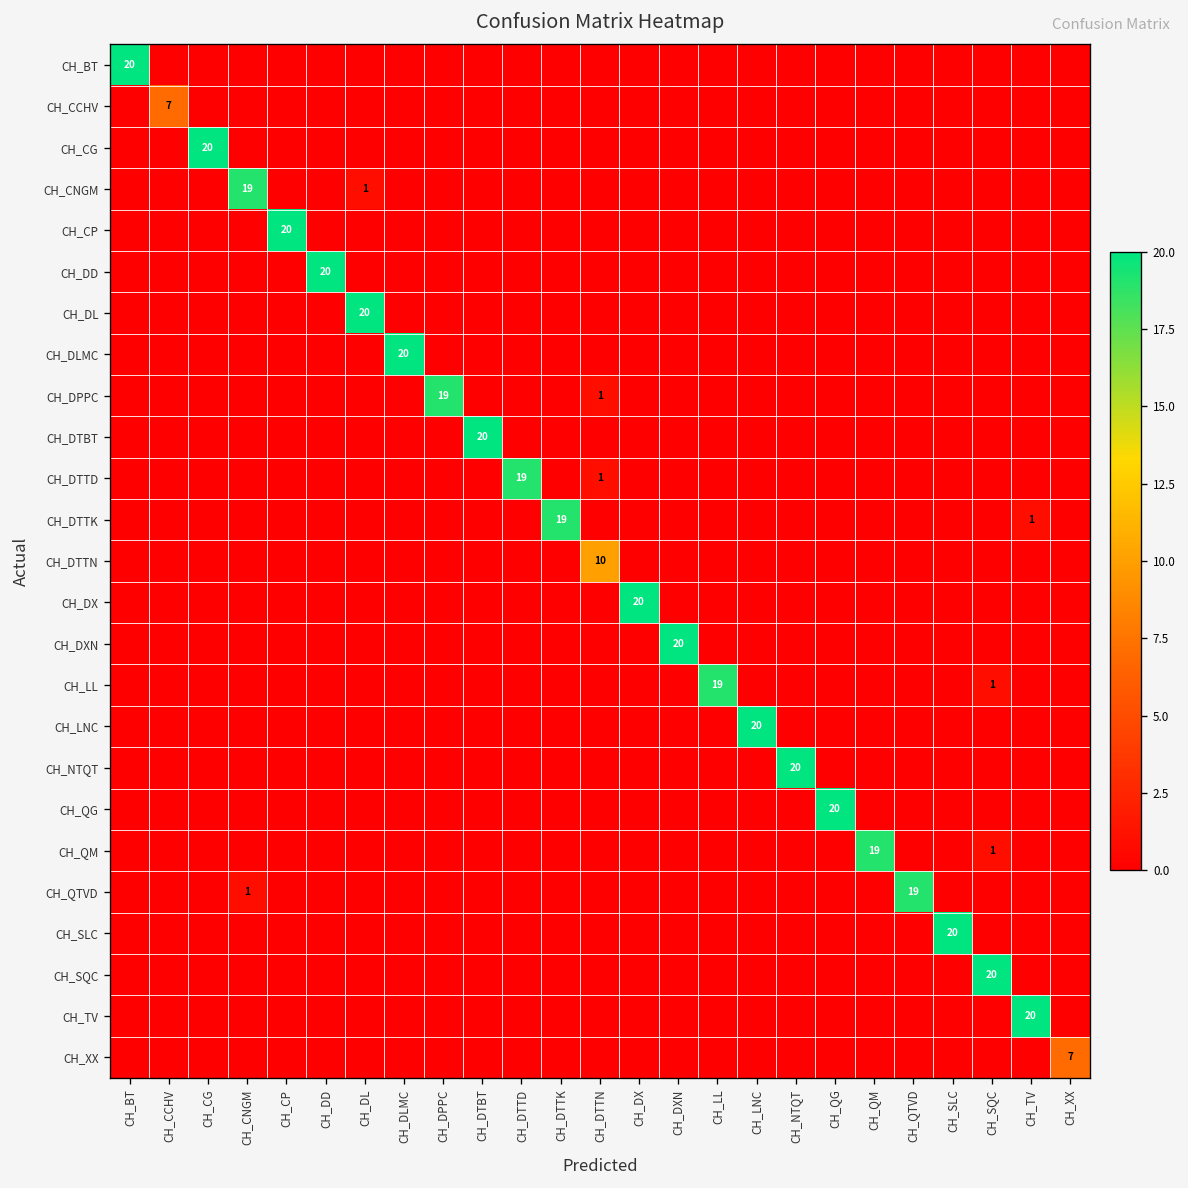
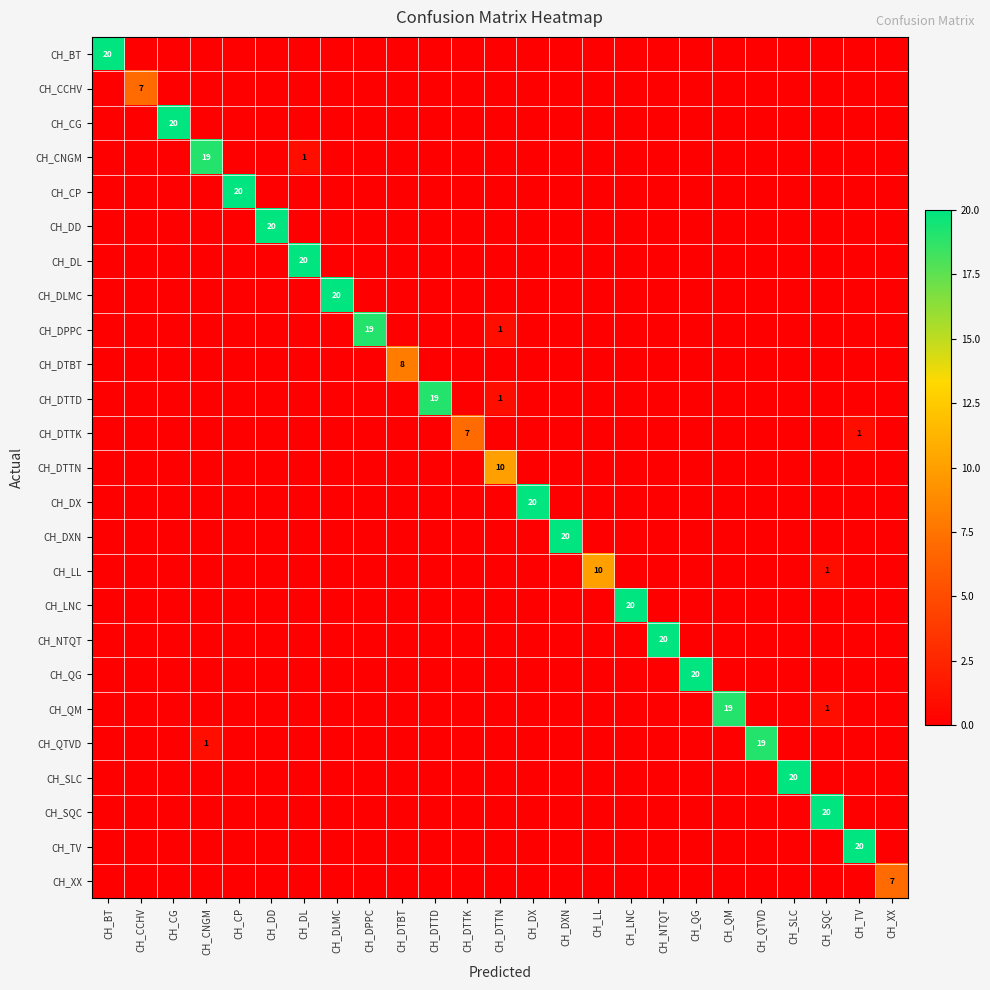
CH_DTBT, CH_DTBT: 20 -> 8
CH_DTTK, CH_DTTK: 19 -> 7
CH_LL, CH_LL: 19 -> 10
